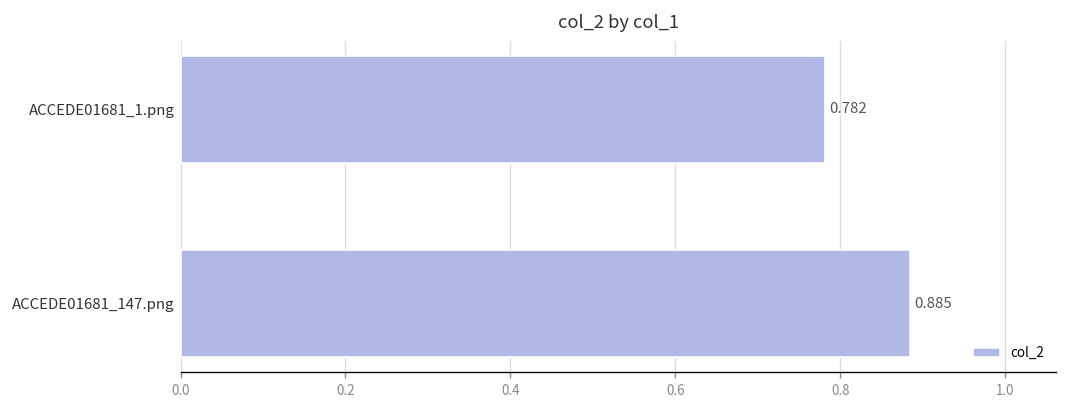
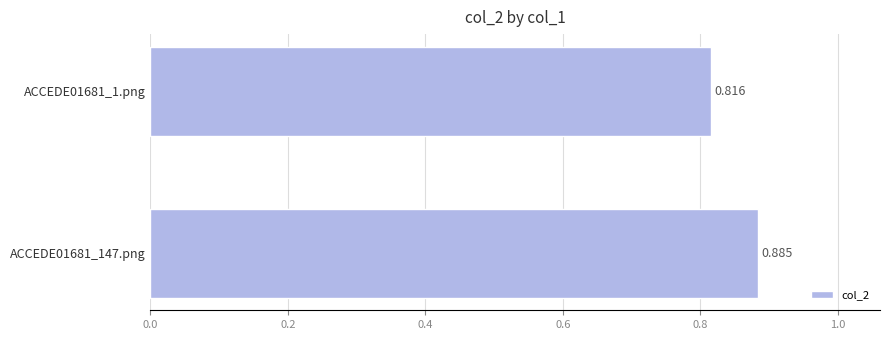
ACCEDE01681_1.png: 0.782 -> 0.816
